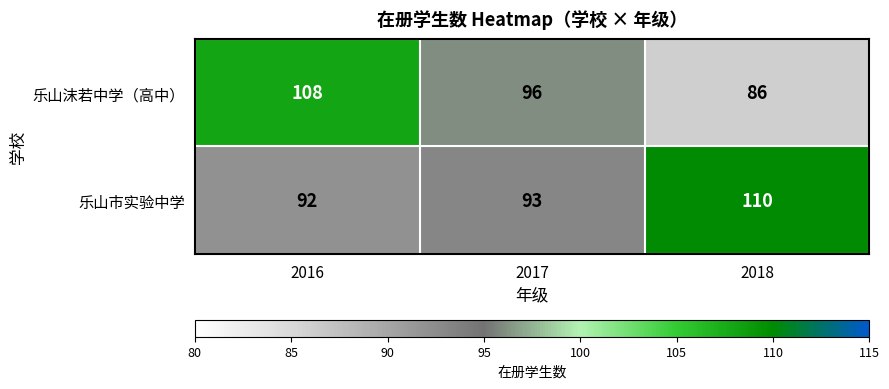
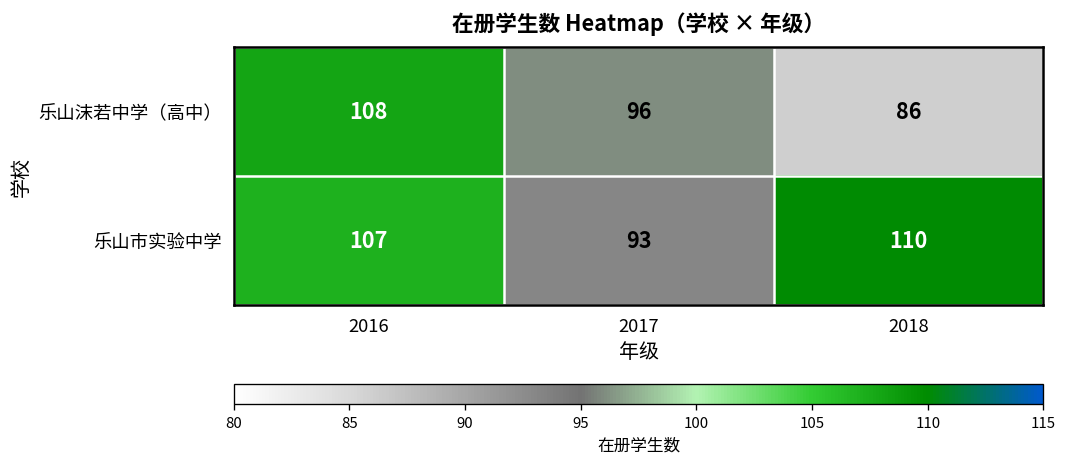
乐山市实验中学, 2016: 92 -> 107
